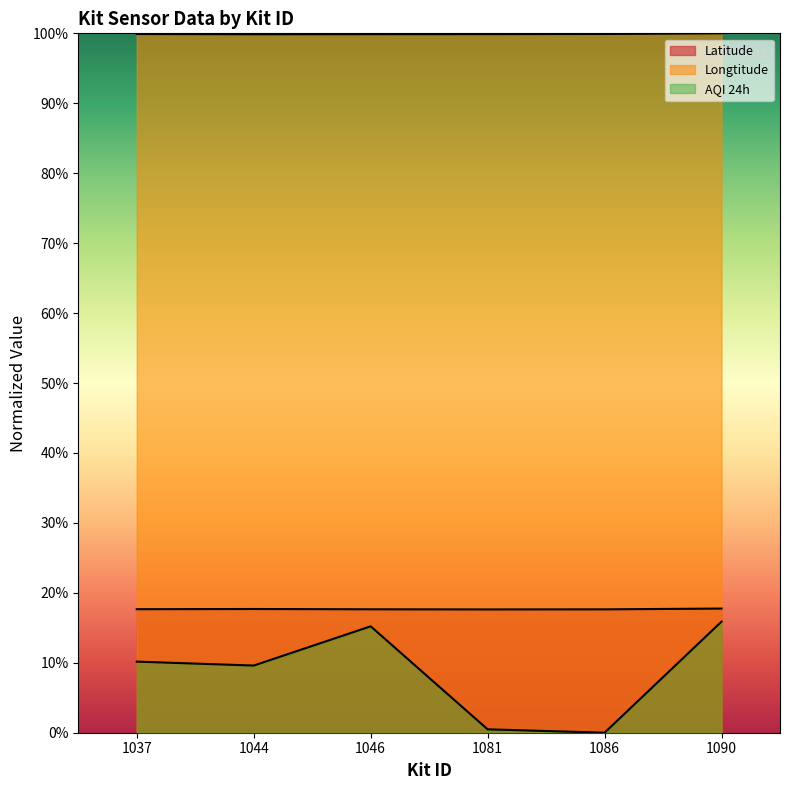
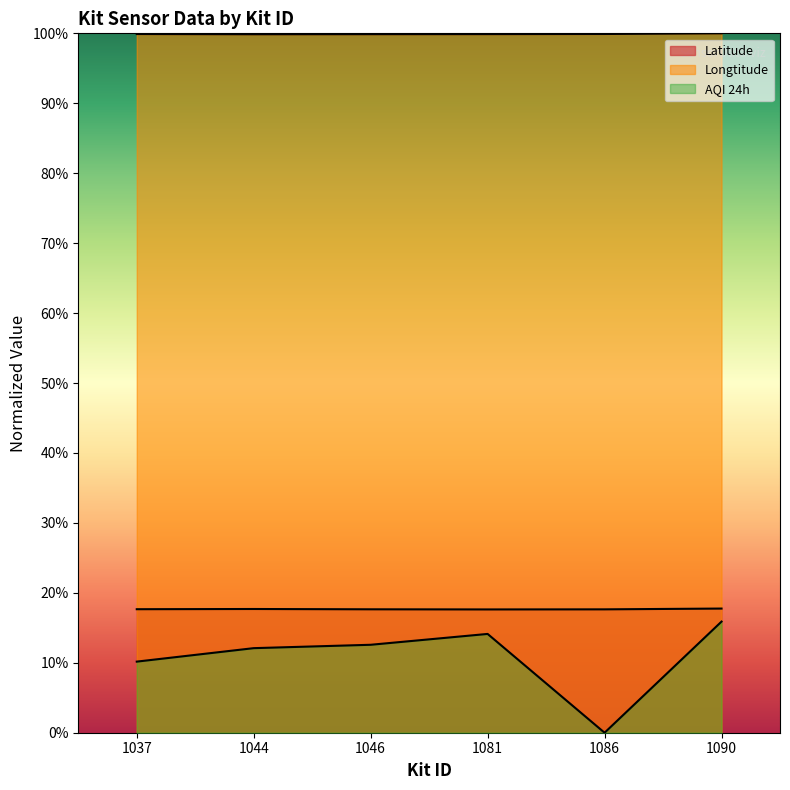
AQI 24h, 1044: 10% -> 12%
AQI 24h, 1046: 15% -> 13%
AQI 24h, 1081: 0% -> 14%
